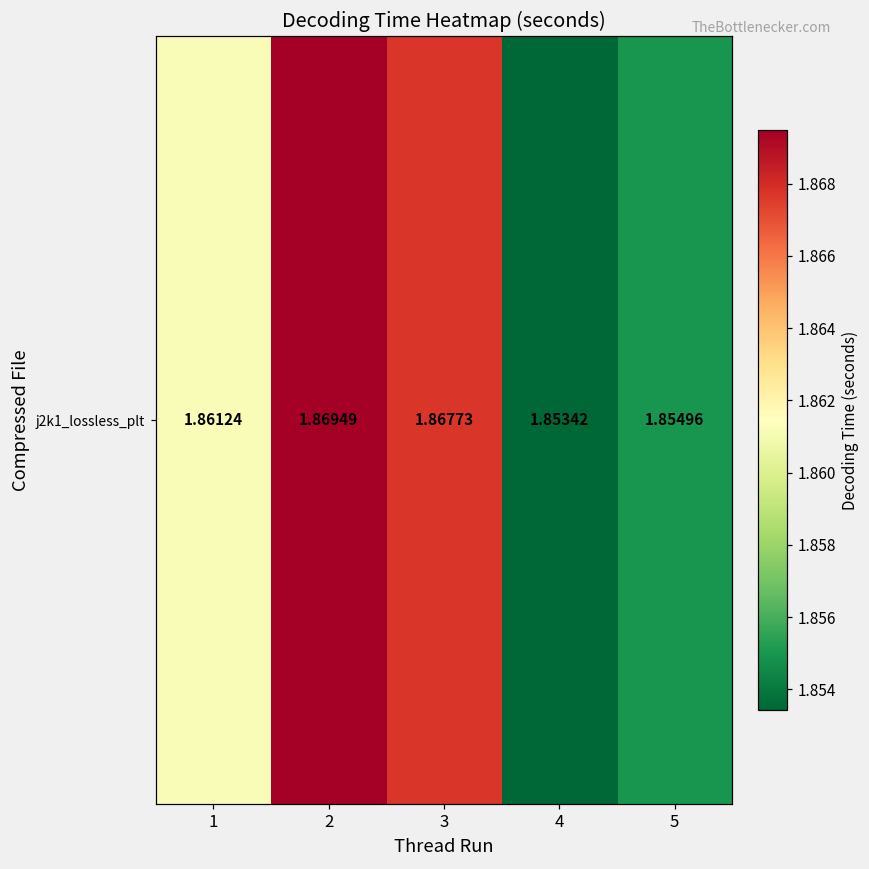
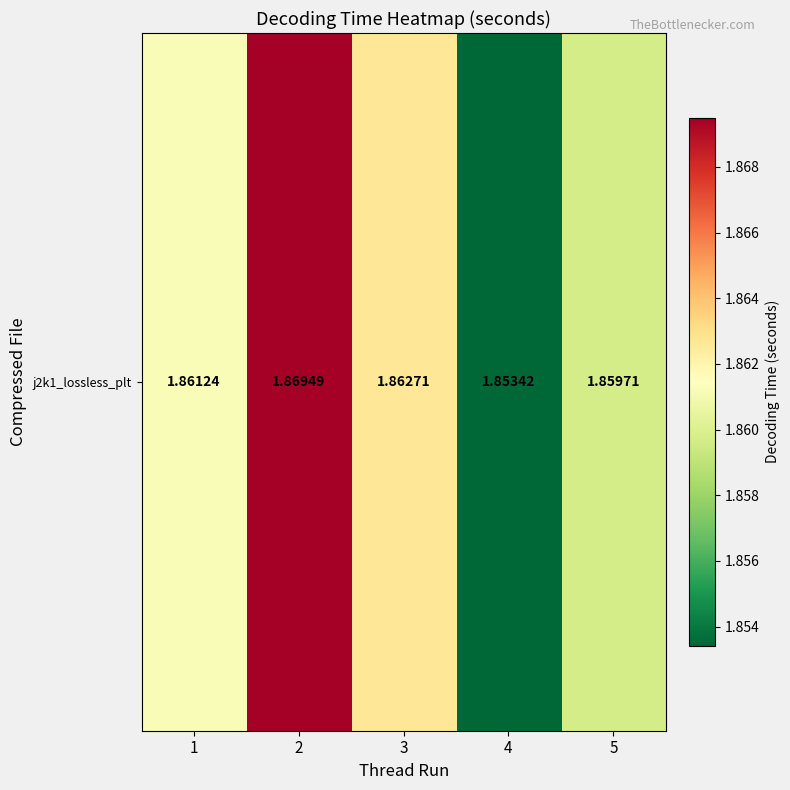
j2k1_lossless_plt, 3: 1.86773 -> 1.86271
j2k1_lossless_plt, 5: 1.85496 -> 1.85971
